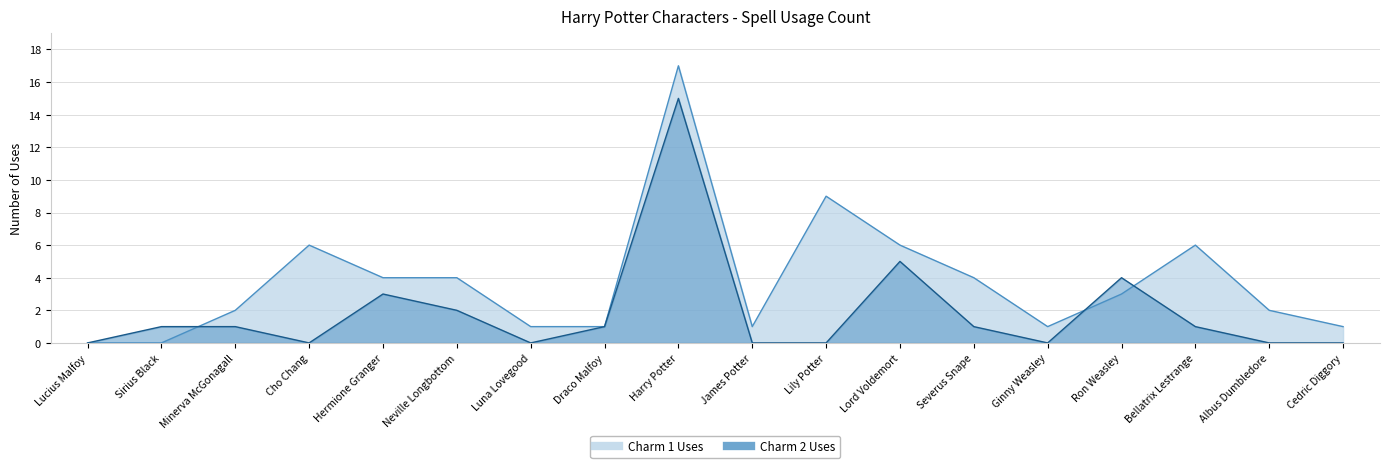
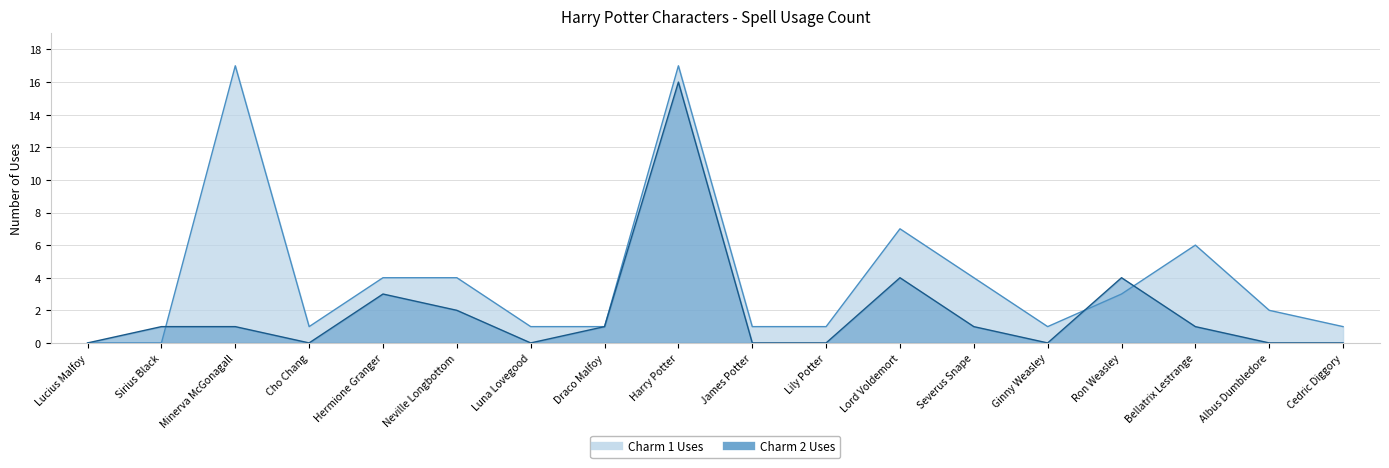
Charm 1 Uses, Minerva McGonagall: 2 -> 17
Charm 1 Uses, Cho Chang: 6 -> 1
Charm 2 Uses, Harry Potter: 15 -> 16
Charm 1 Uses, Lily Potter: 9 -> 1
Charm 1 Uses, Lord Voldemort: 6 -> 7
Charm 2 Uses, Lord Voldemort: 5 -> 4
